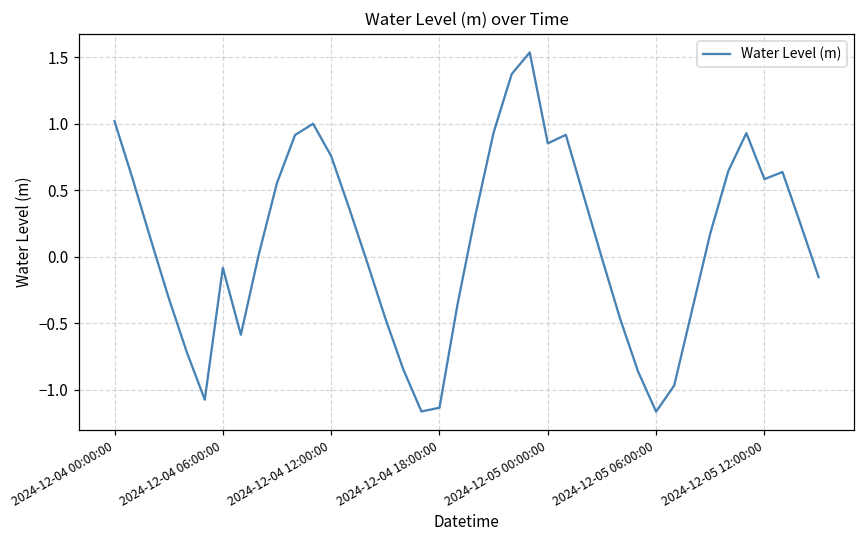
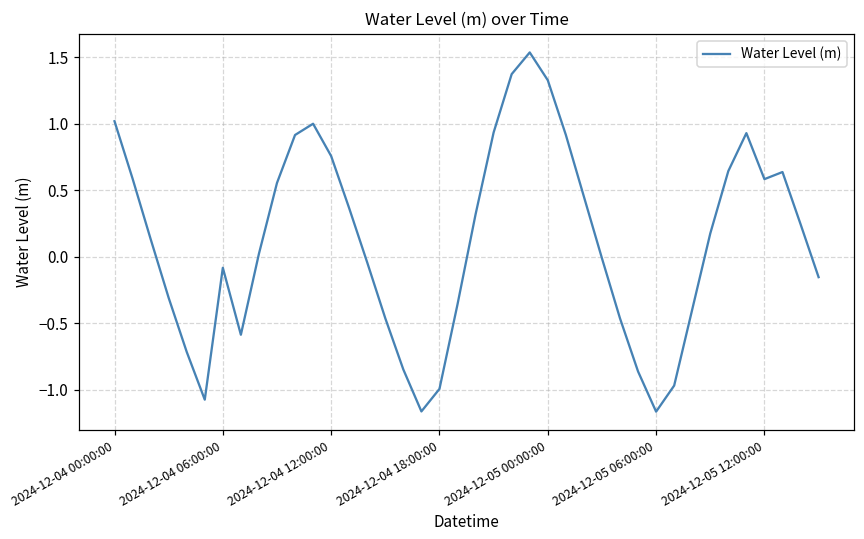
2024-12-04 18:00:00: -1.13 -> -0.99
2024-12-05 00:00:00: 0.85 -> 1.33
